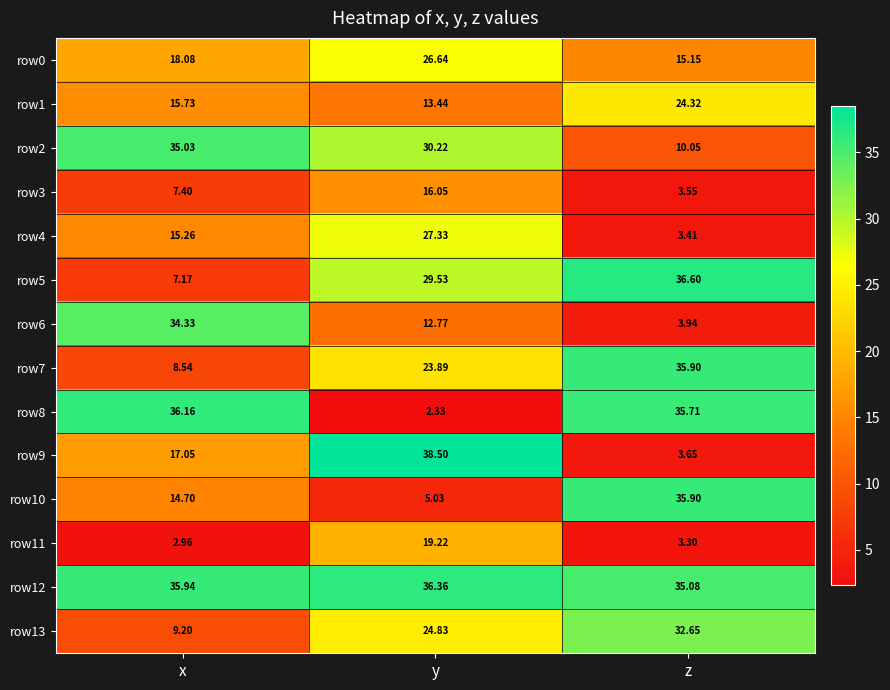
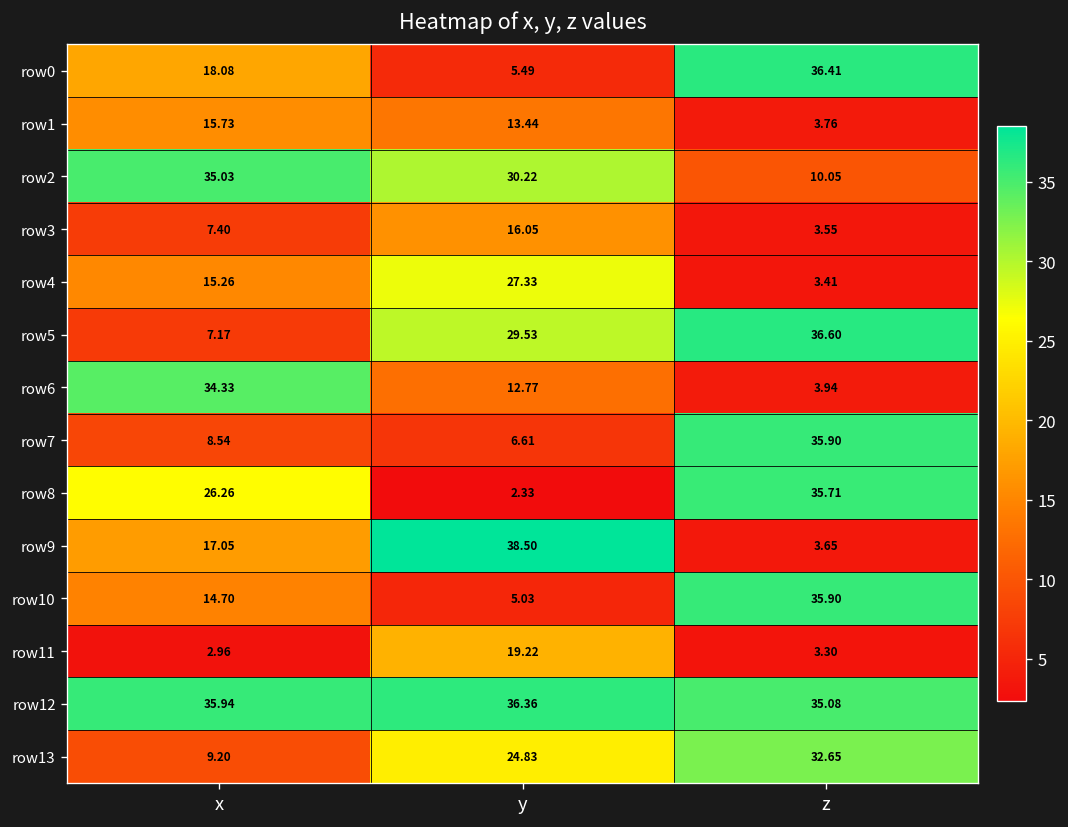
row0, y: 26.64 -> 5.49
row0, z: 15.15 -> 36.41
row1, z: 24.32 -> 3.76
row7, y: 23.89 -> 6.61
row8, x: 36.16 -> 26.26
